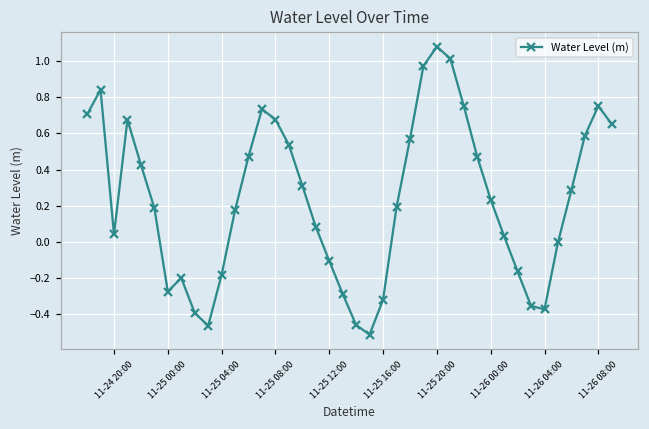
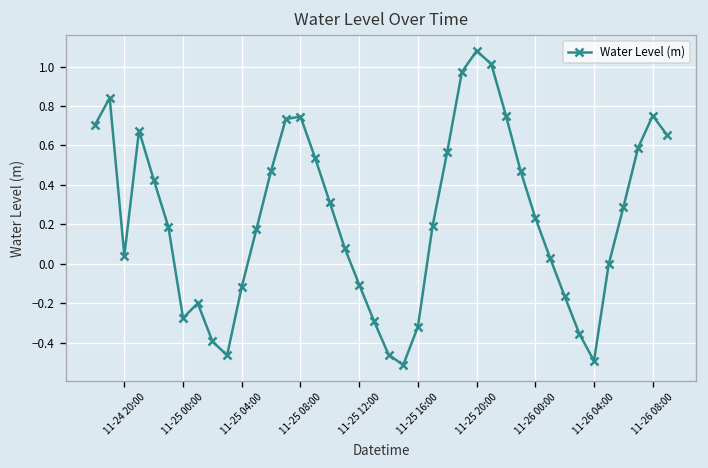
11-25 04:00: -0.18 -> -0.12
11-25 08:00: 0.68 -> 0.75
11-26 04:00: -0.37 -> -0.49
